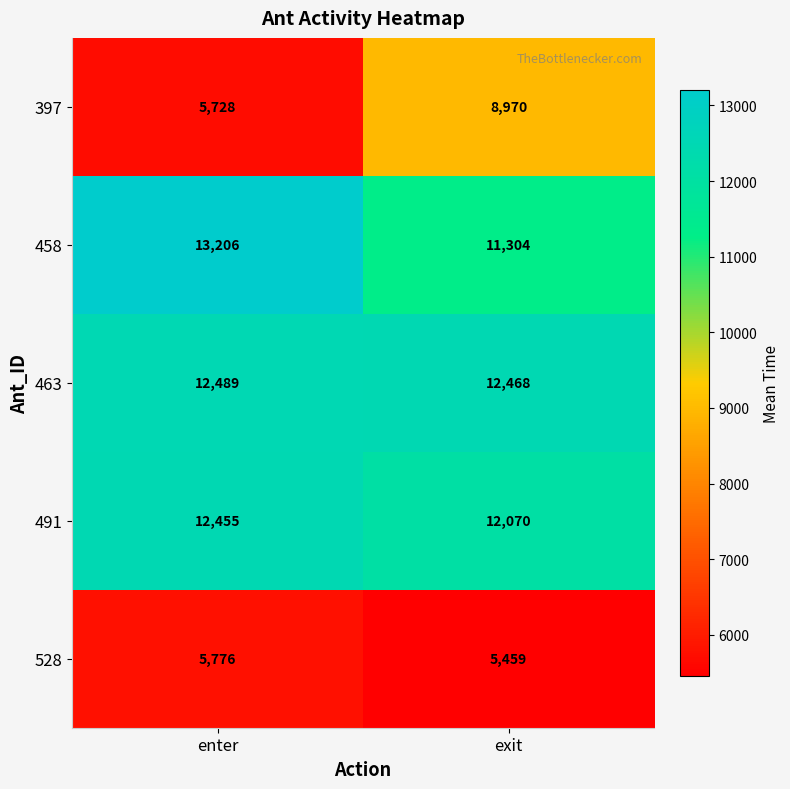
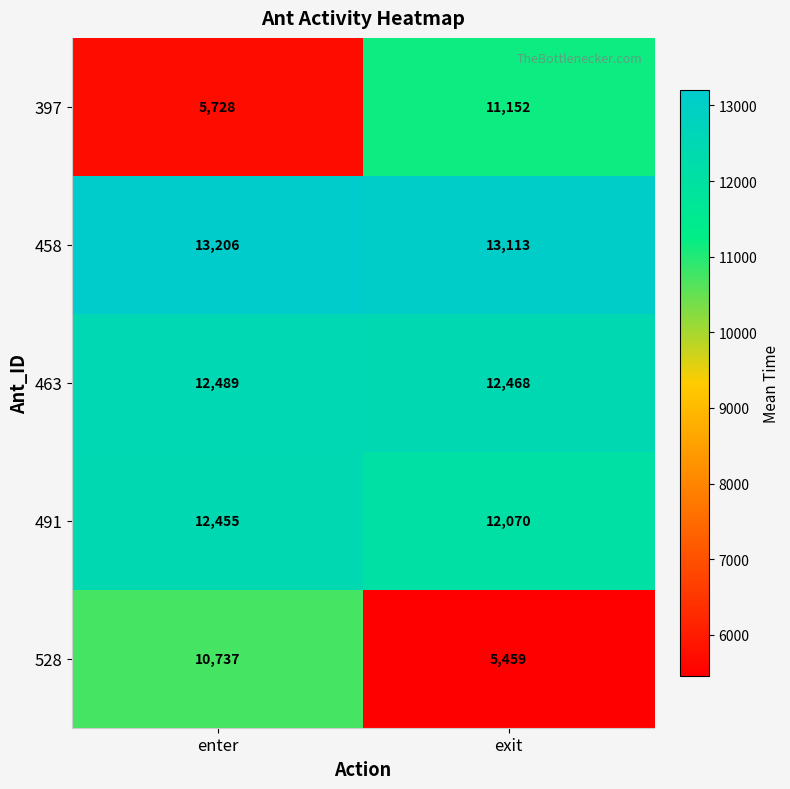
397, exit: 8,970 -> 11,152
458, exit: 11,304 -> 13,113
528, enter: 5,776 -> 10,737
